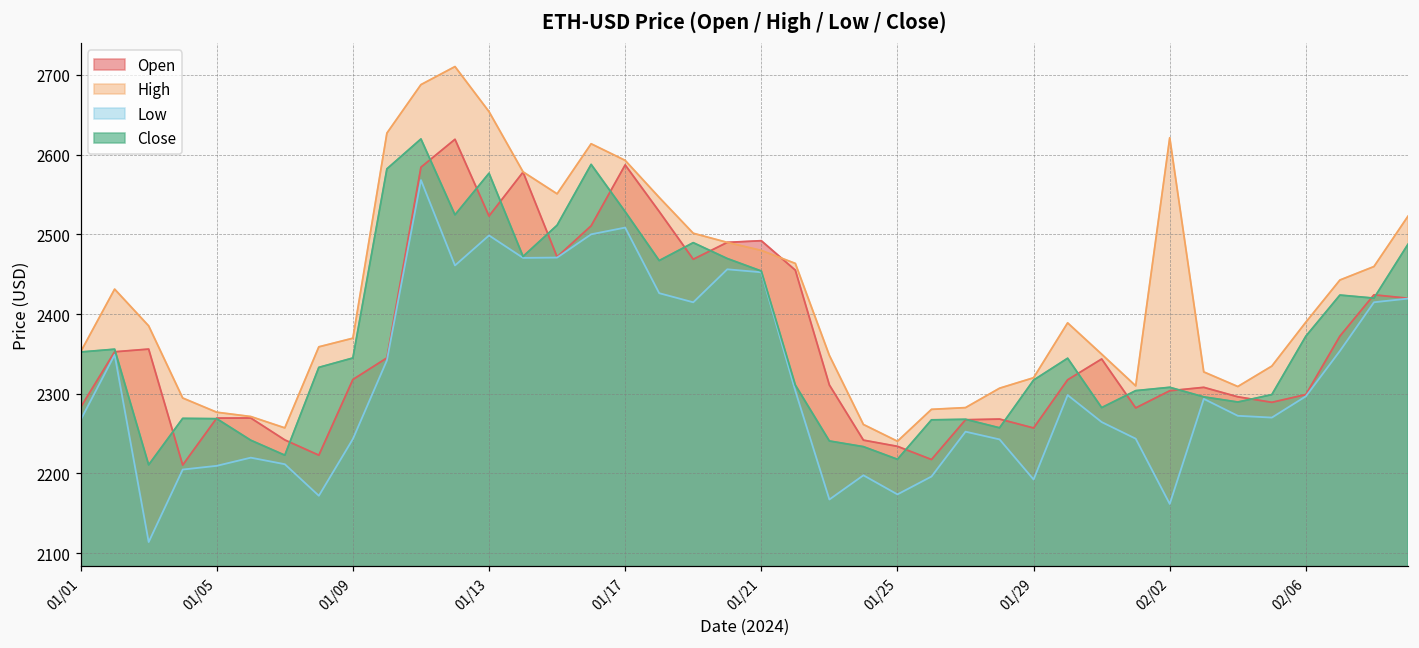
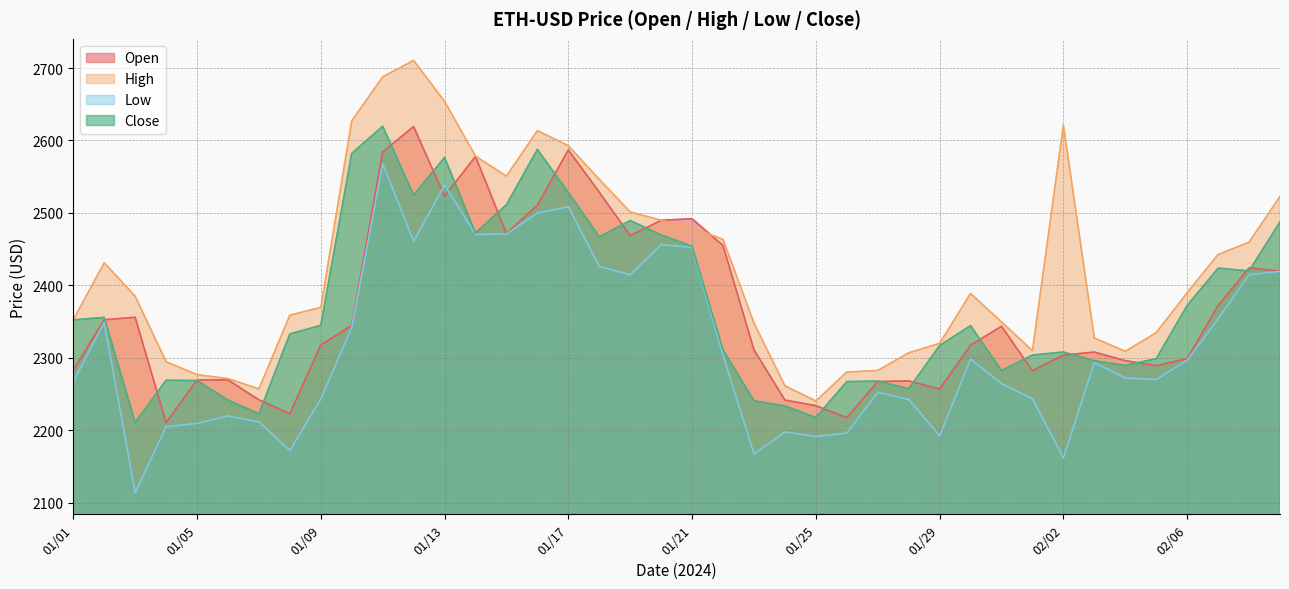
Low, 01/13: 2500 -> 2540
Low, 01/25: 2170 -> 2190
